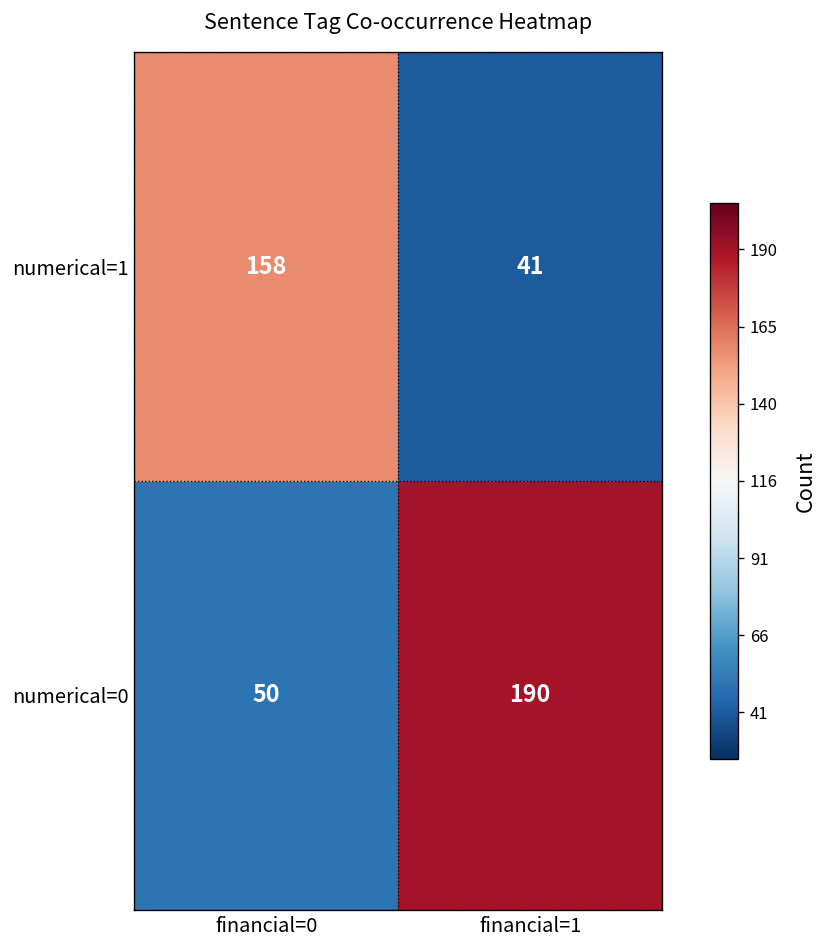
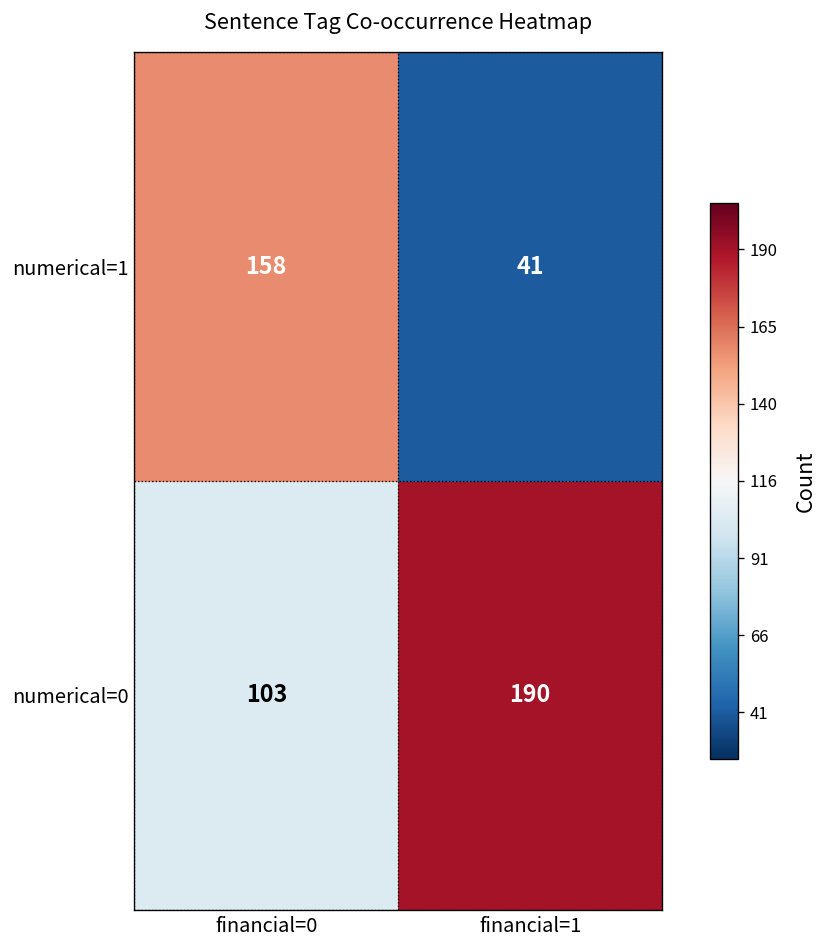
numerical=0, financial=0: 50 -> 103
